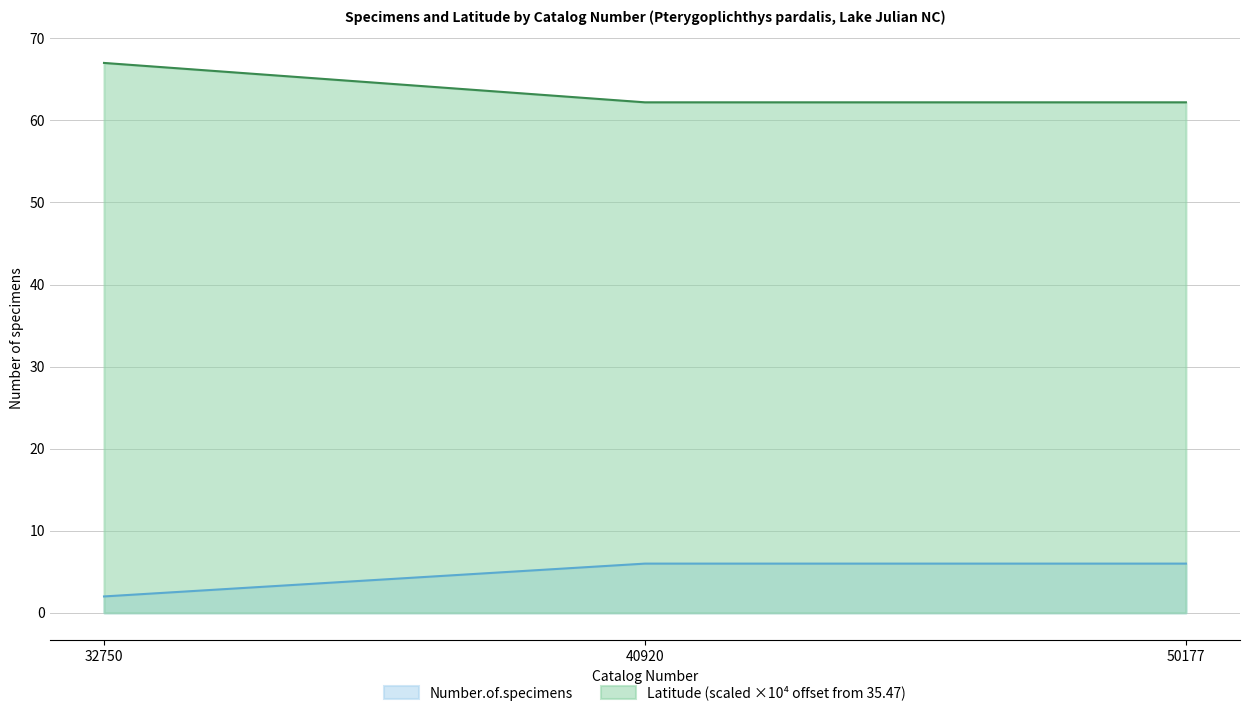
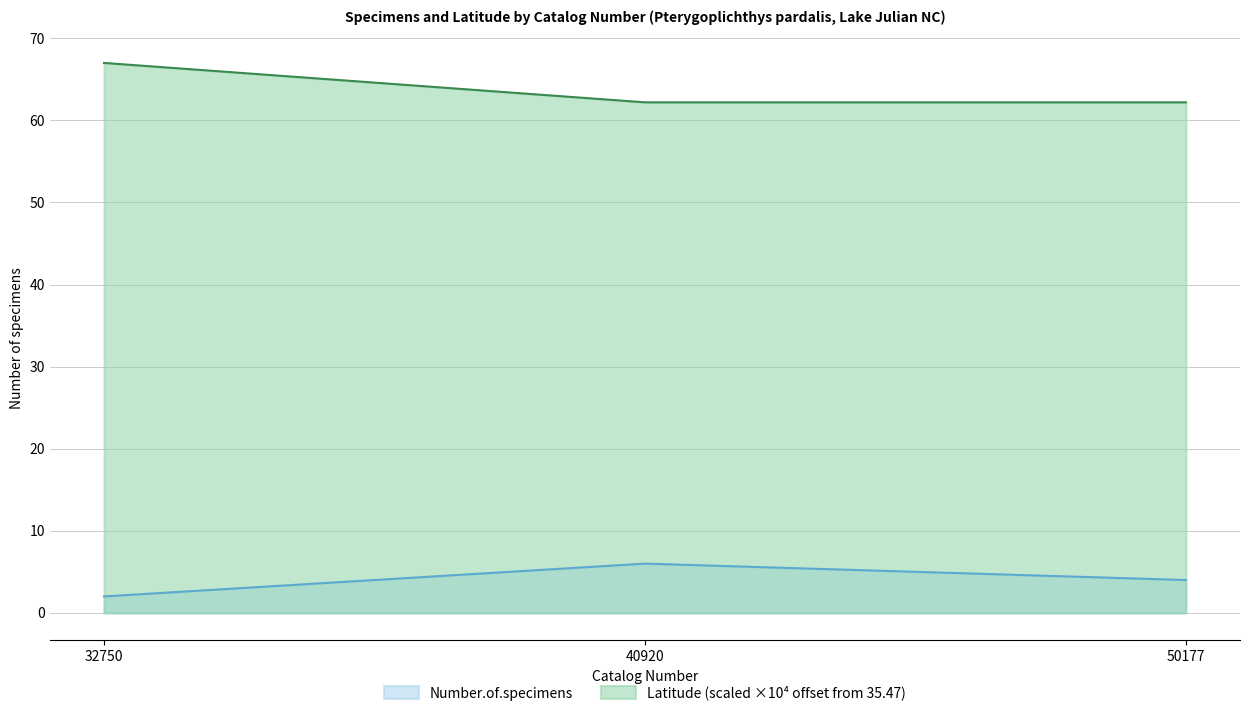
Number.of.specimens, 50177: 6 -> 4
